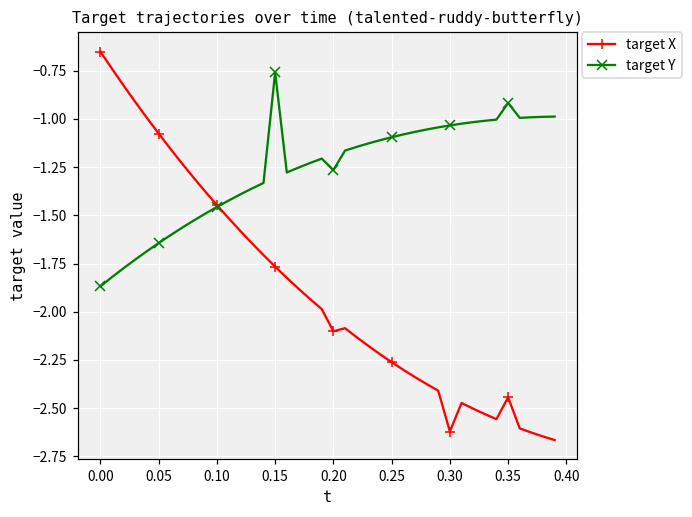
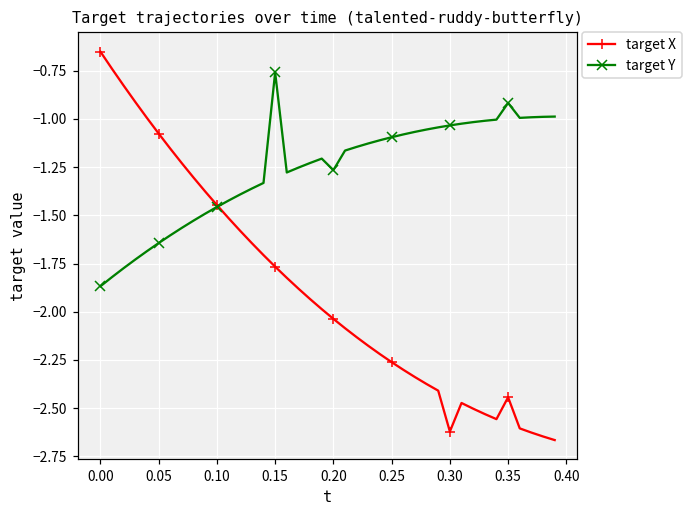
target X, 0.20: -2.10 -> -2.04
